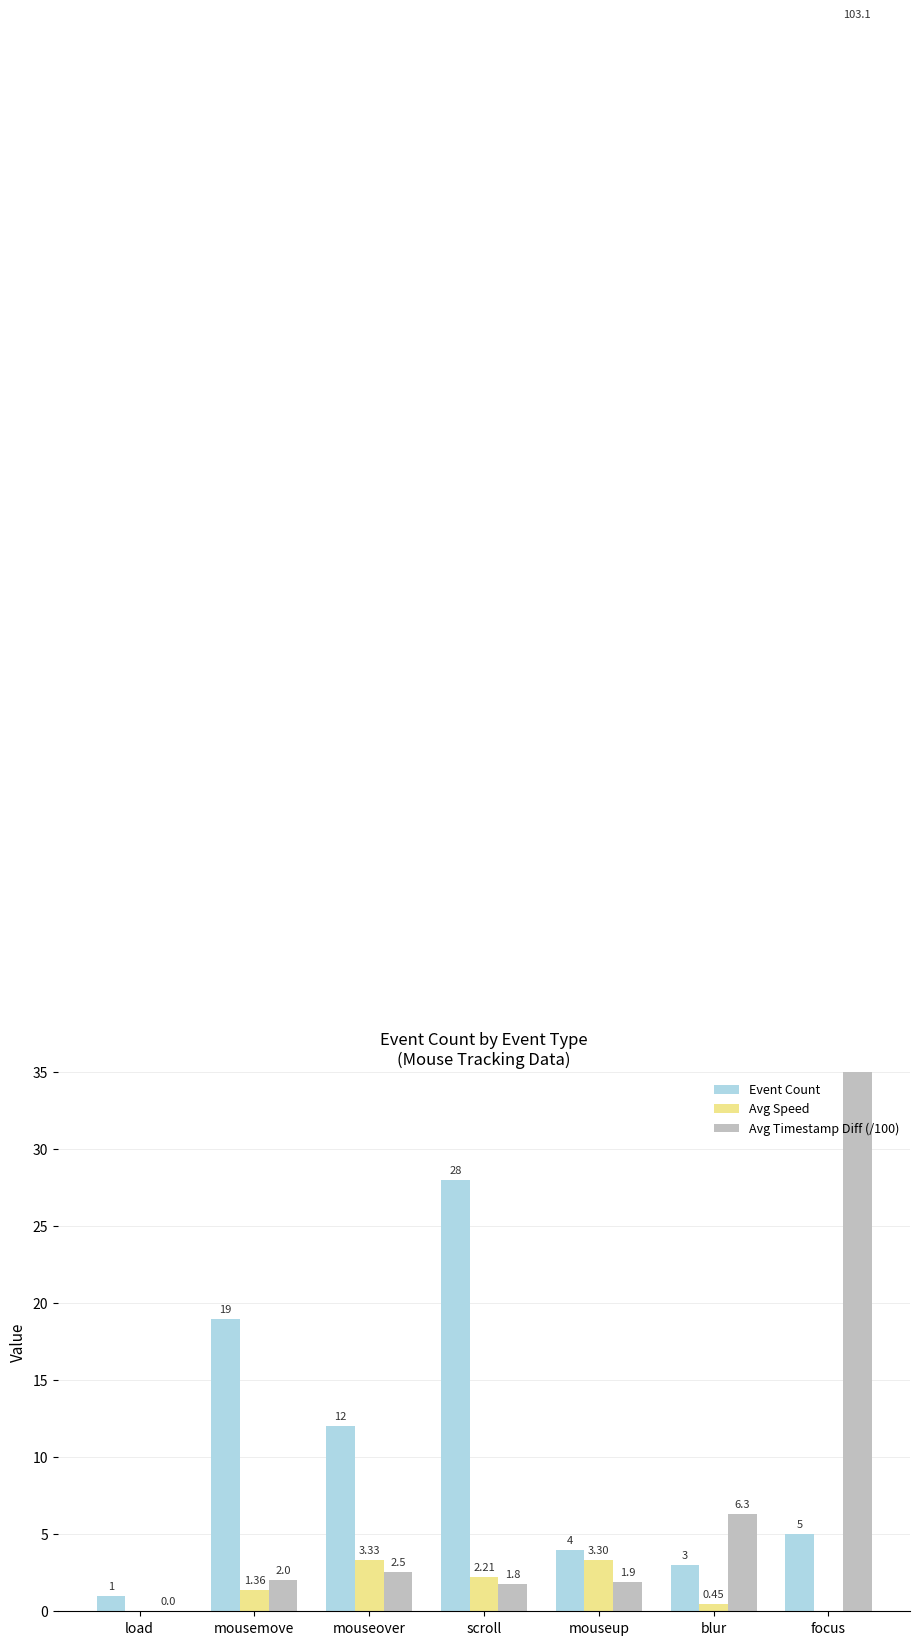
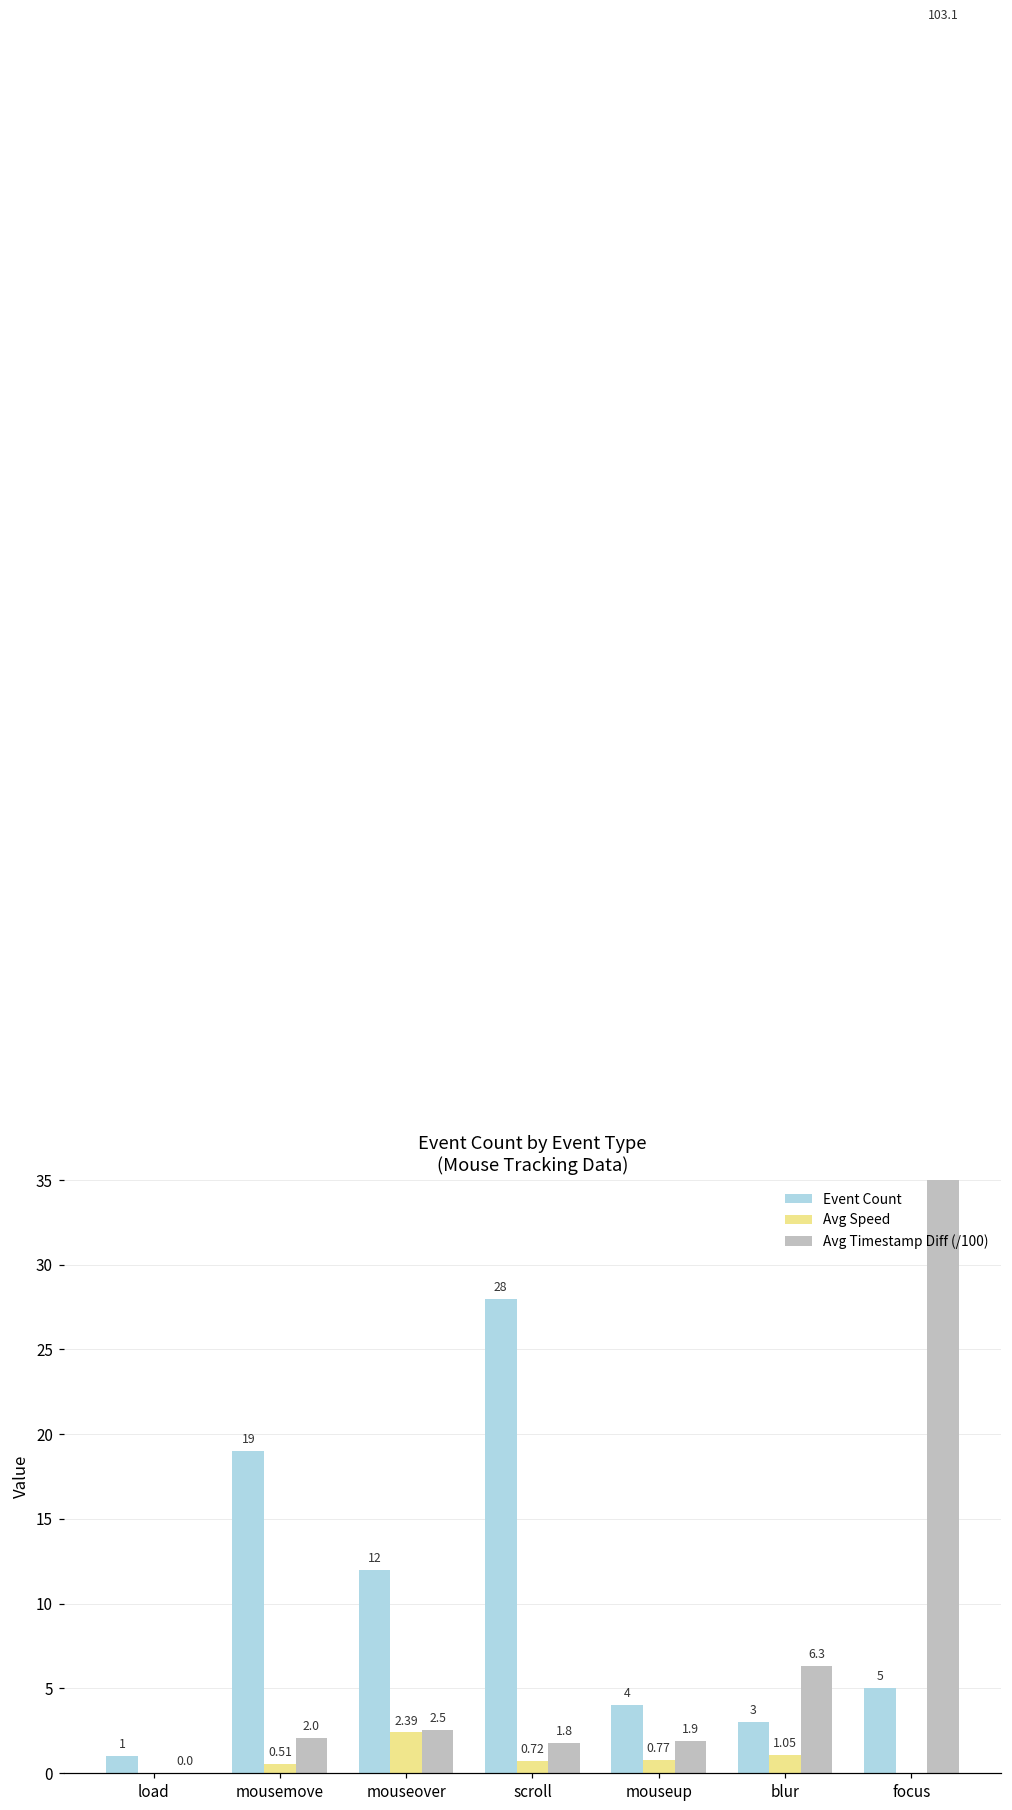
Avg Speed, mousemove: 1.36 -> 0.51
Avg Speed, mouseover: 3.33 -> 2.39
Avg Speed, scroll: 2.21 -> 0.72
Avg Speed, mouseup: 3.30 -> 0.77
Avg Speed, blur: 0.45 -> 1.05
